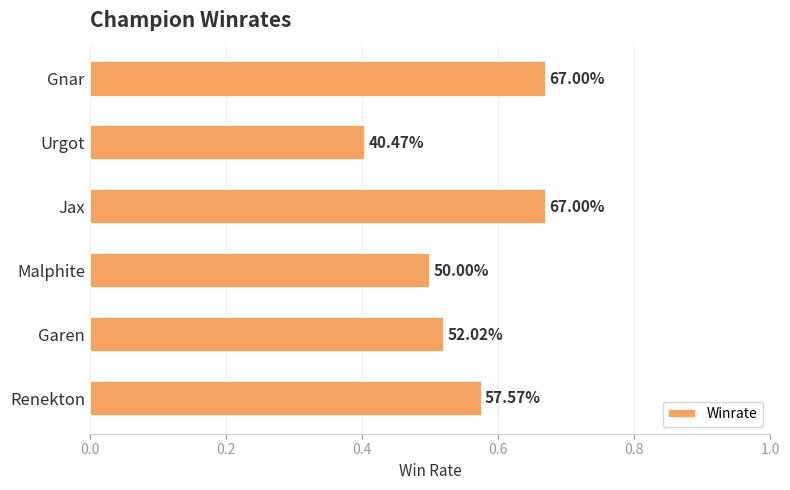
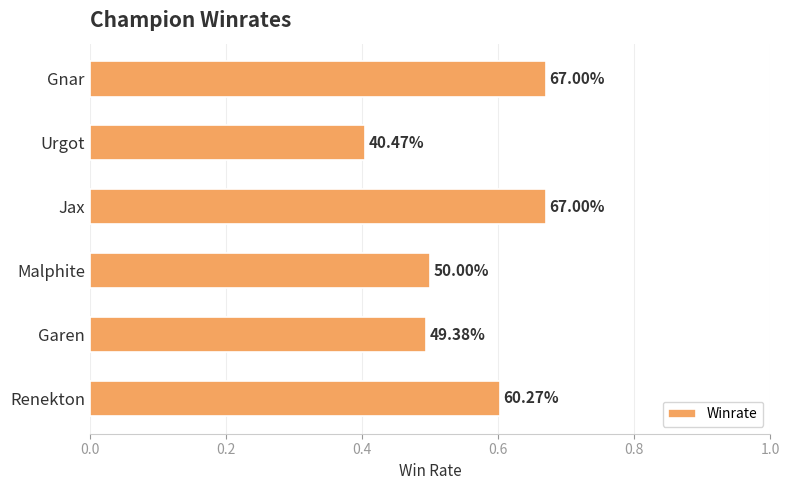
Garen: 52.02% -> 49.38%
Renekton: 57.57% -> 60.27%
